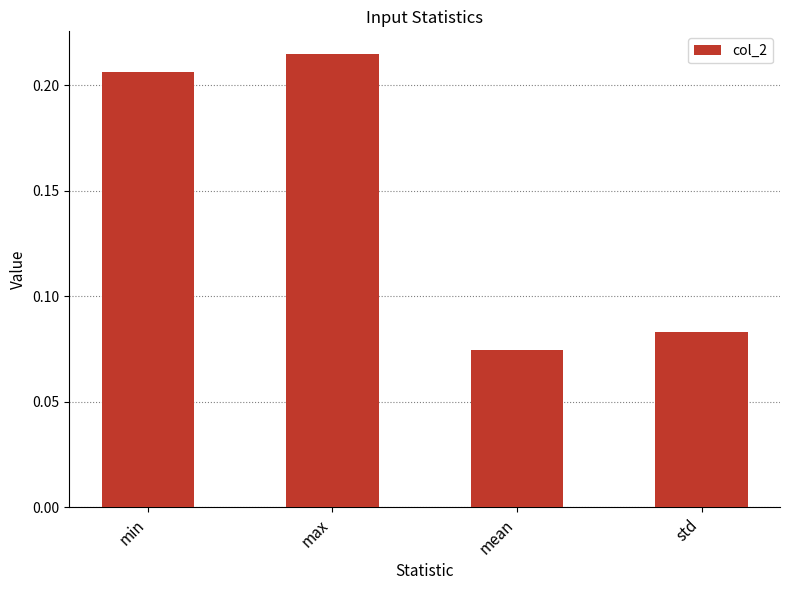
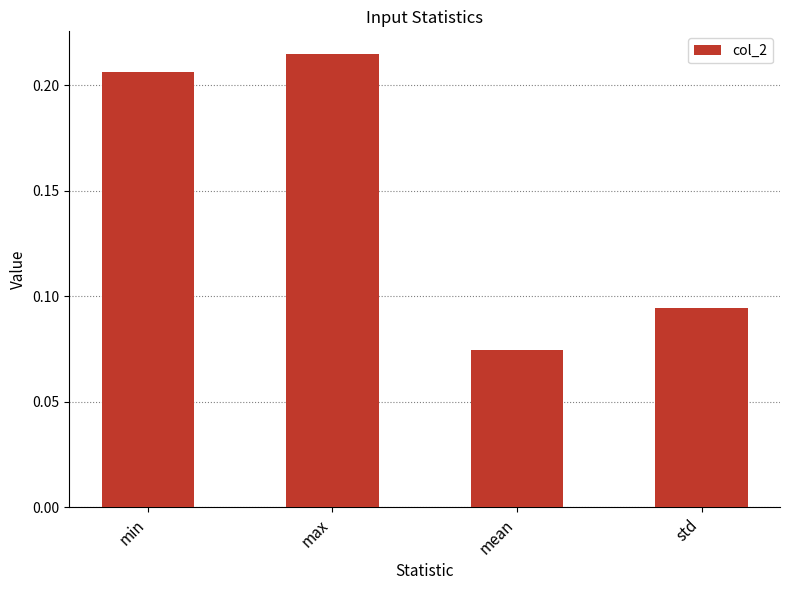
std: 0.083 -> 0.094
